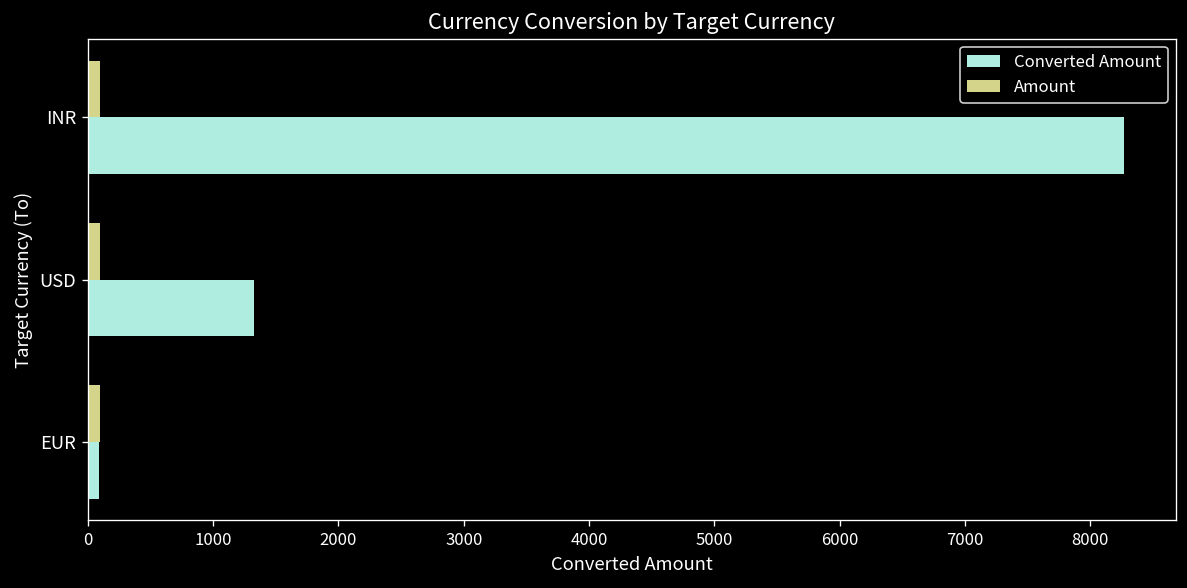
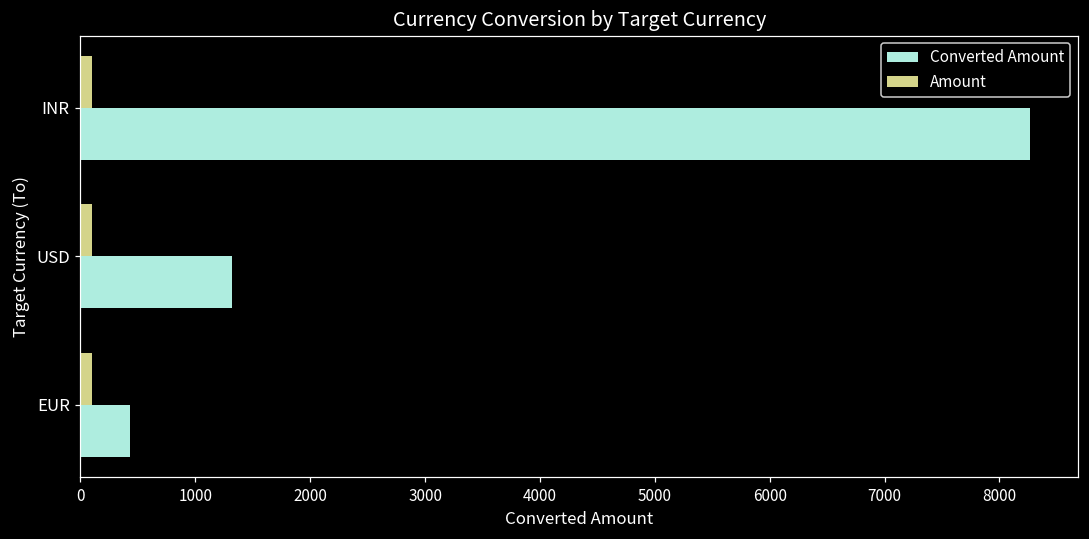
Converted Amount, EUR: 90 -> 430
